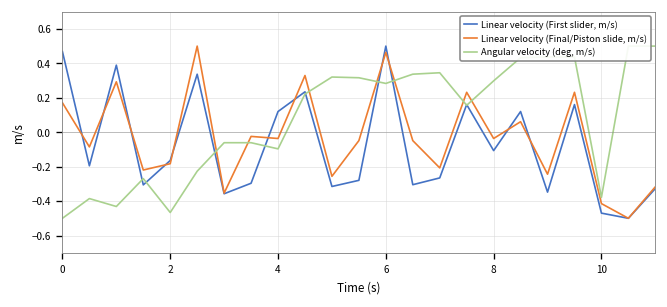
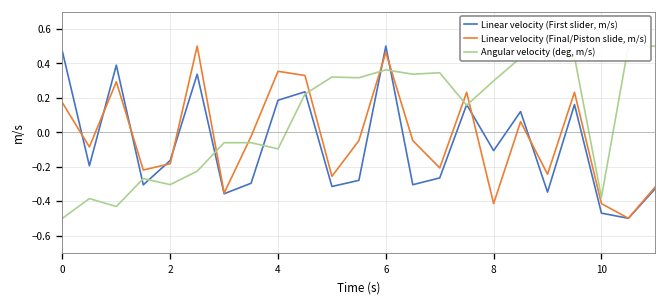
Angular velocity (deg, m/s), 2: -0.47 -> -0.30
Linear velocity (First slider, m/s), 4: 0.12 -> 0.19
Linear velocity (Final/Piston slide, m/s), 4: -0.04 -> 0.35
Angular velocity (deg, m/s), 6: 0.28 -> 0.36
Linear velocity (Final/Piston slide, m/s), 8: -0.04 -> -0.41
